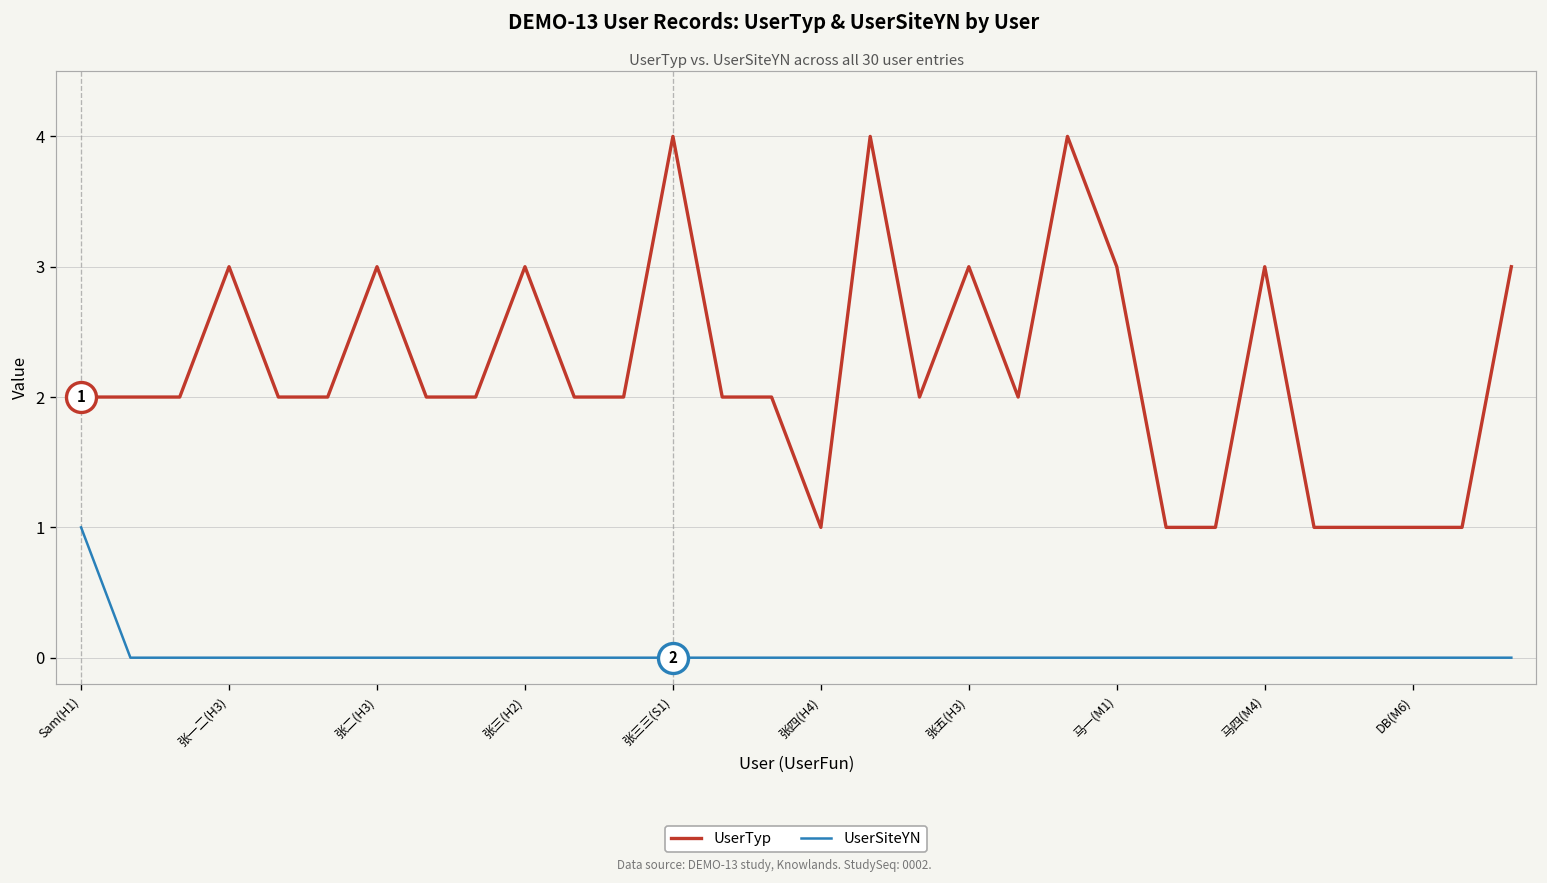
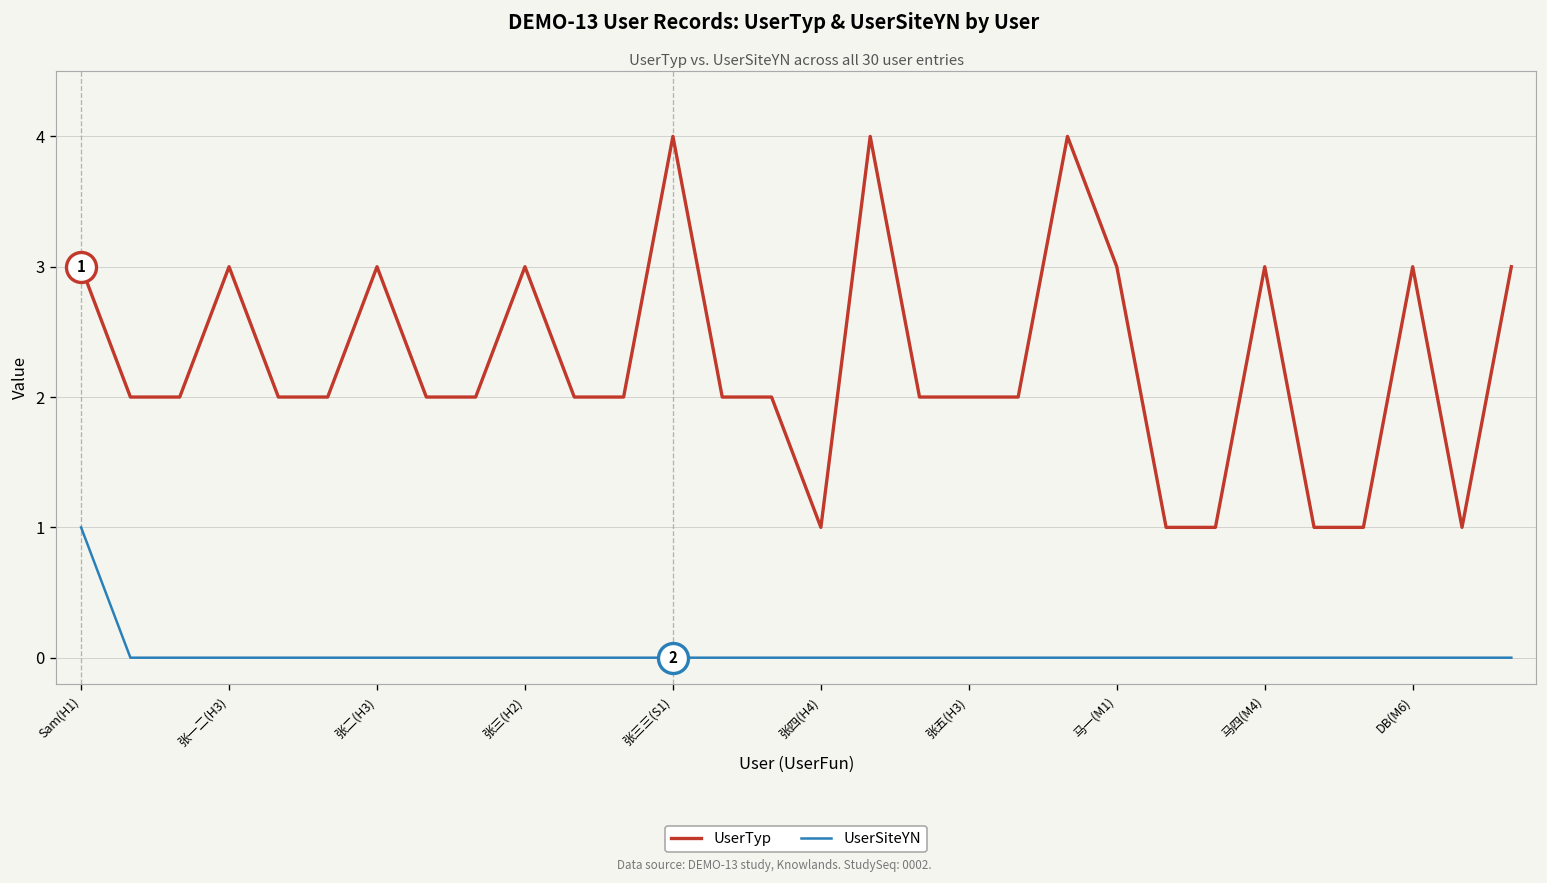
UserTyp, Sam(H1): 2 -> 3
UserTyp, 张五(H3): 3 -> 2
UserTyp, DB(M6): 1 -> 3
